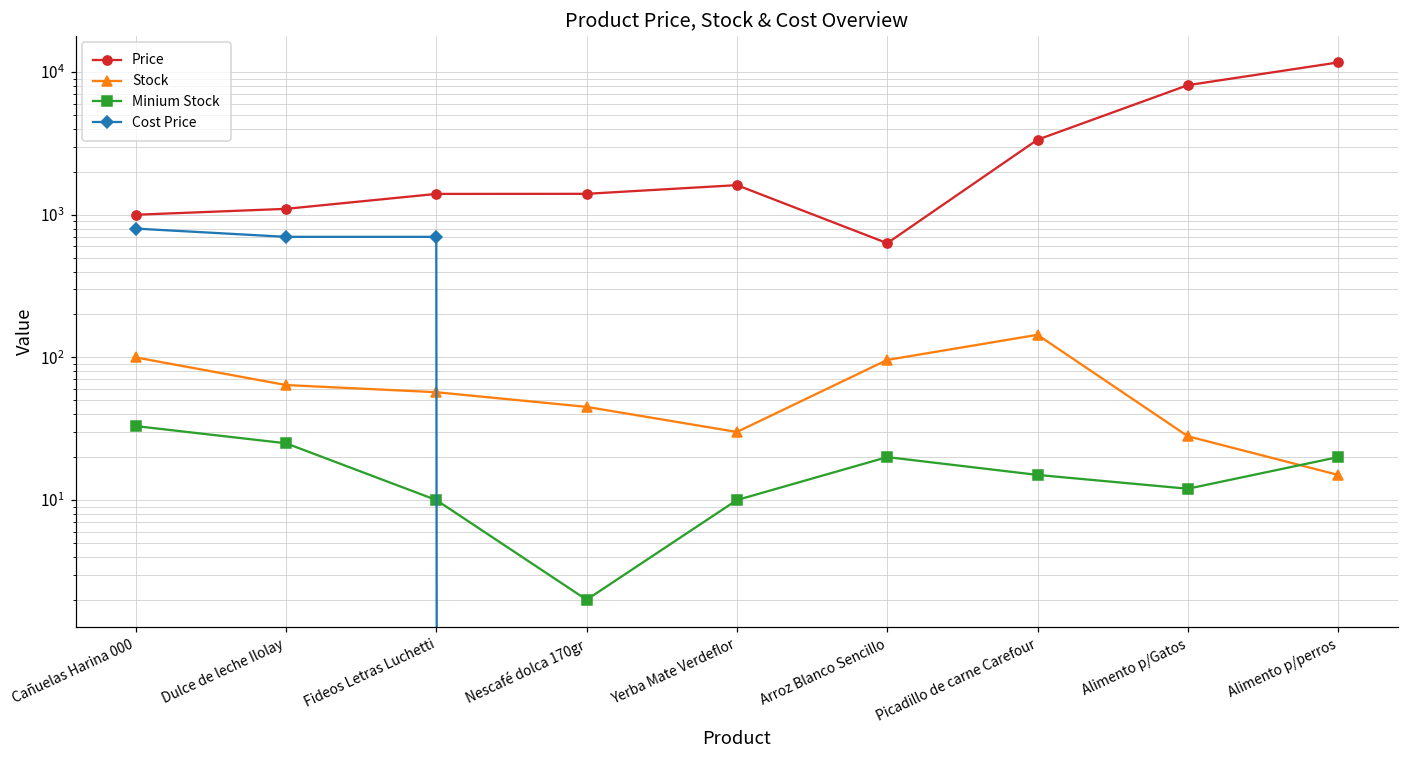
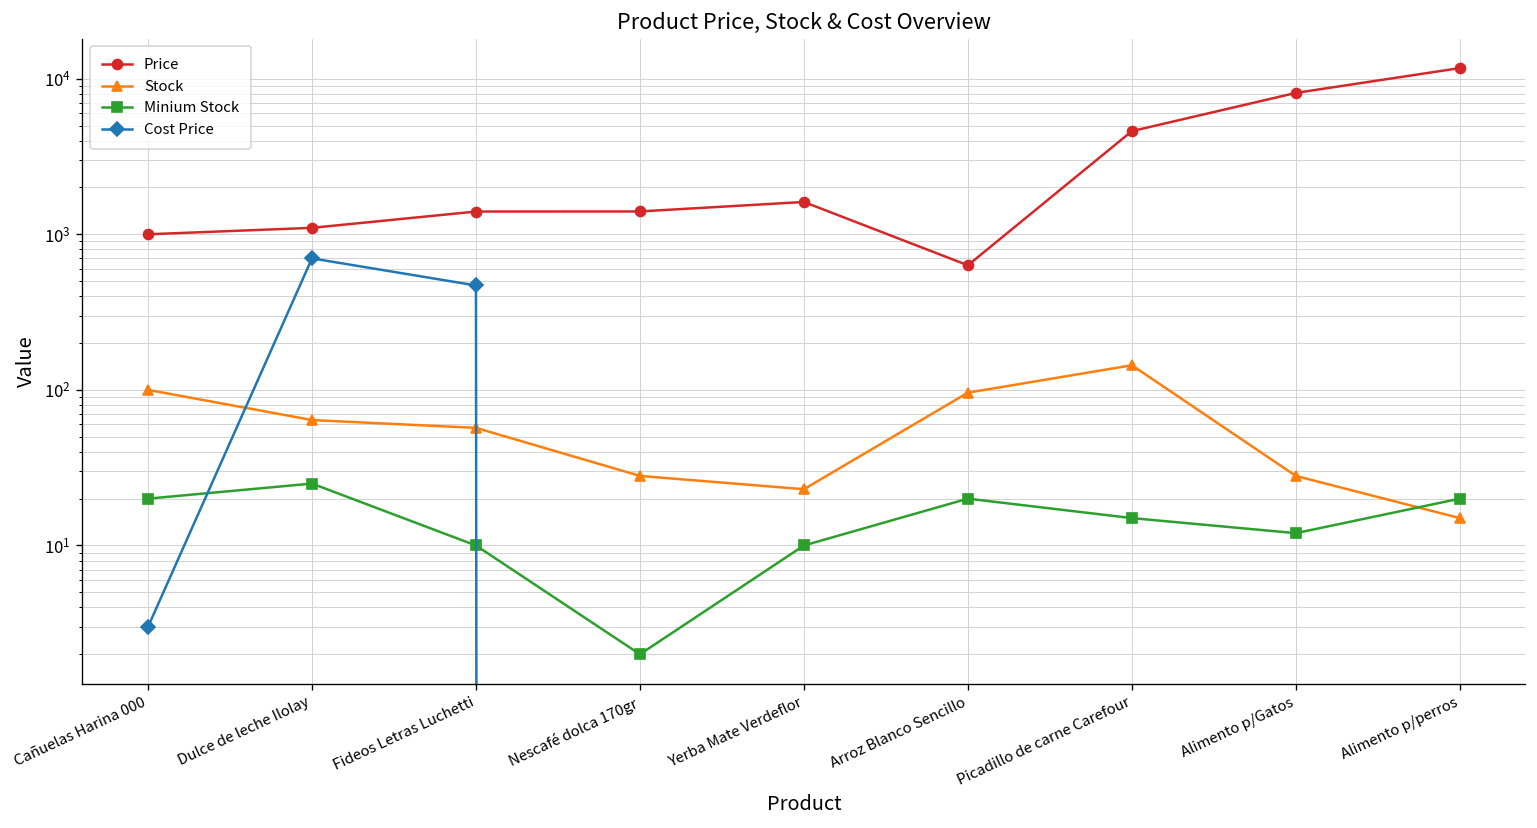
Minium Stock, Cañuelas Harina 000: 33 -> 20
Cost Price, Cañuelas Harina 000: 800 -> 3
Cost Price, Fideos Letras Luchetti: 700 -> 470
Stock, Nescafé dolca 170gr: 45 -> 28
Stock, Yerba Mate Verdeflor: 30 -> 23
Price, Picadillo de carne Carefour: 3400 -> 4600
